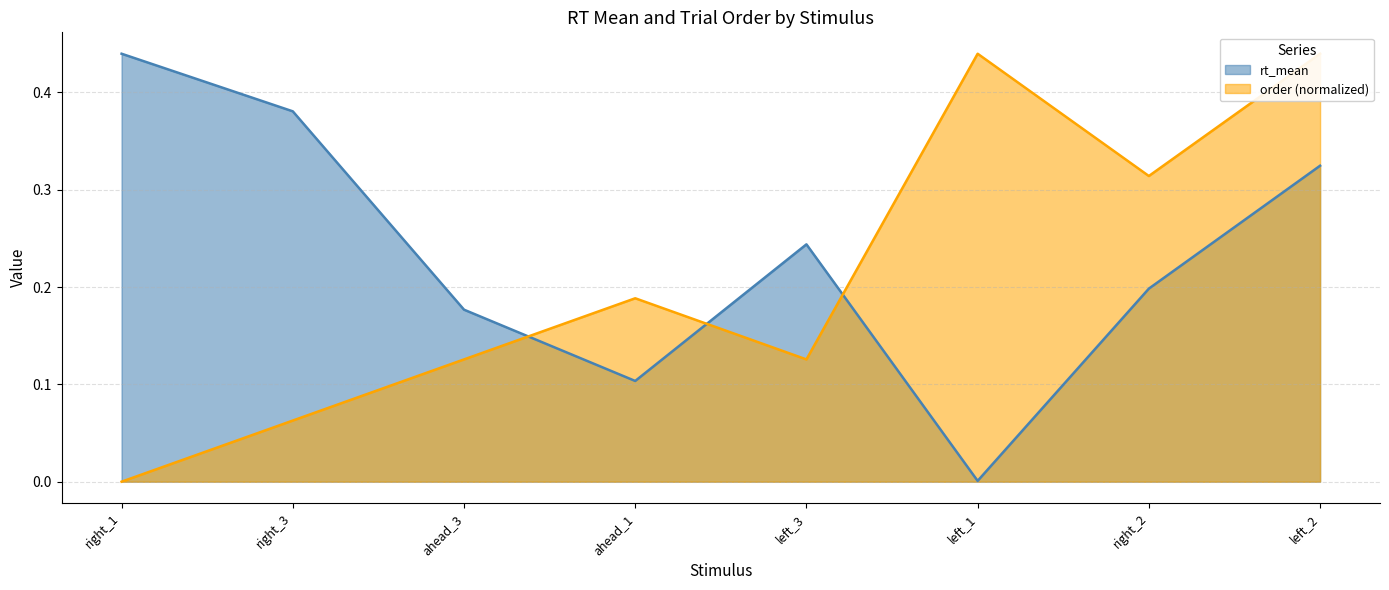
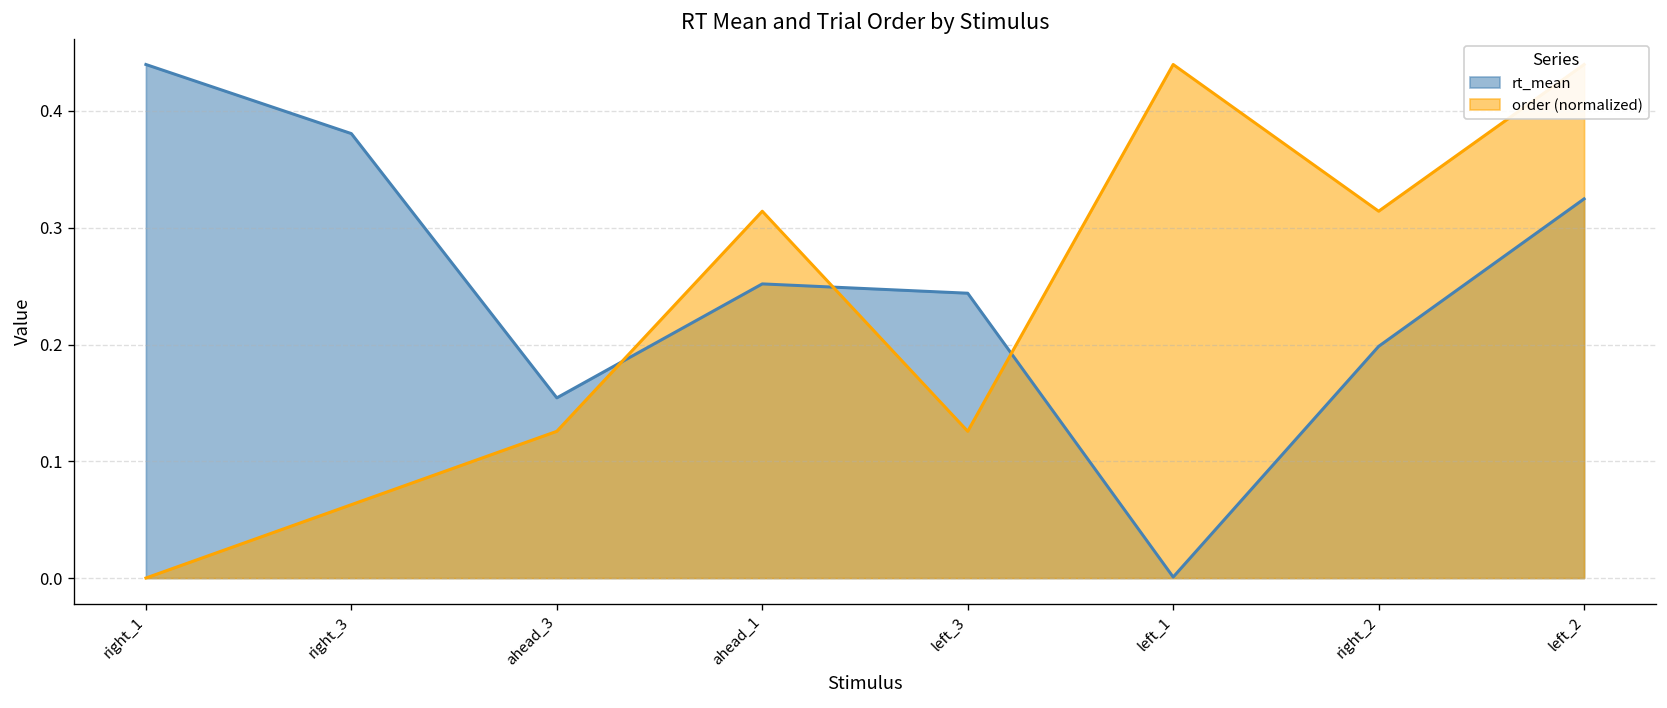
rt_mean, ahead_3: 0.18 -> 0.15
rt_mean, ahead_1: 0.10 -> 0.25
order (normalized), ahead_1: 0.19 -> 0.31
